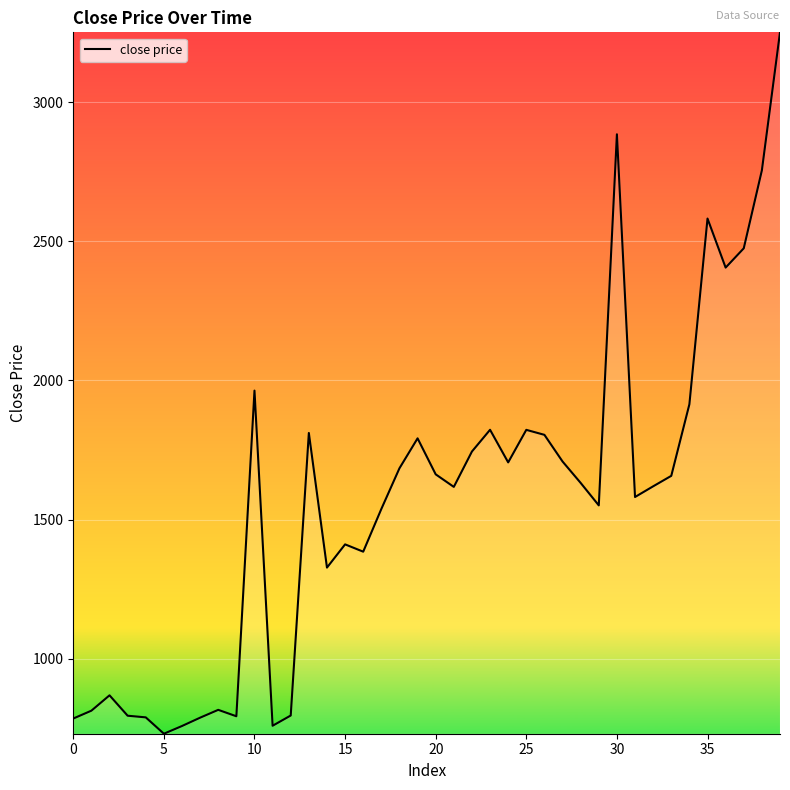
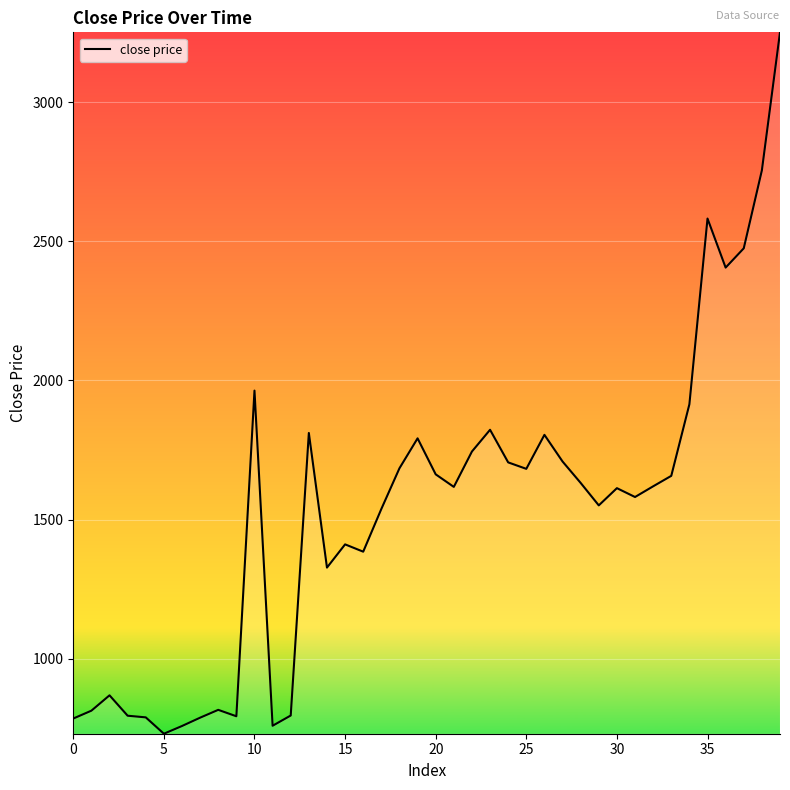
25: 1820 -> 1680
30: 2880 -> 1610
